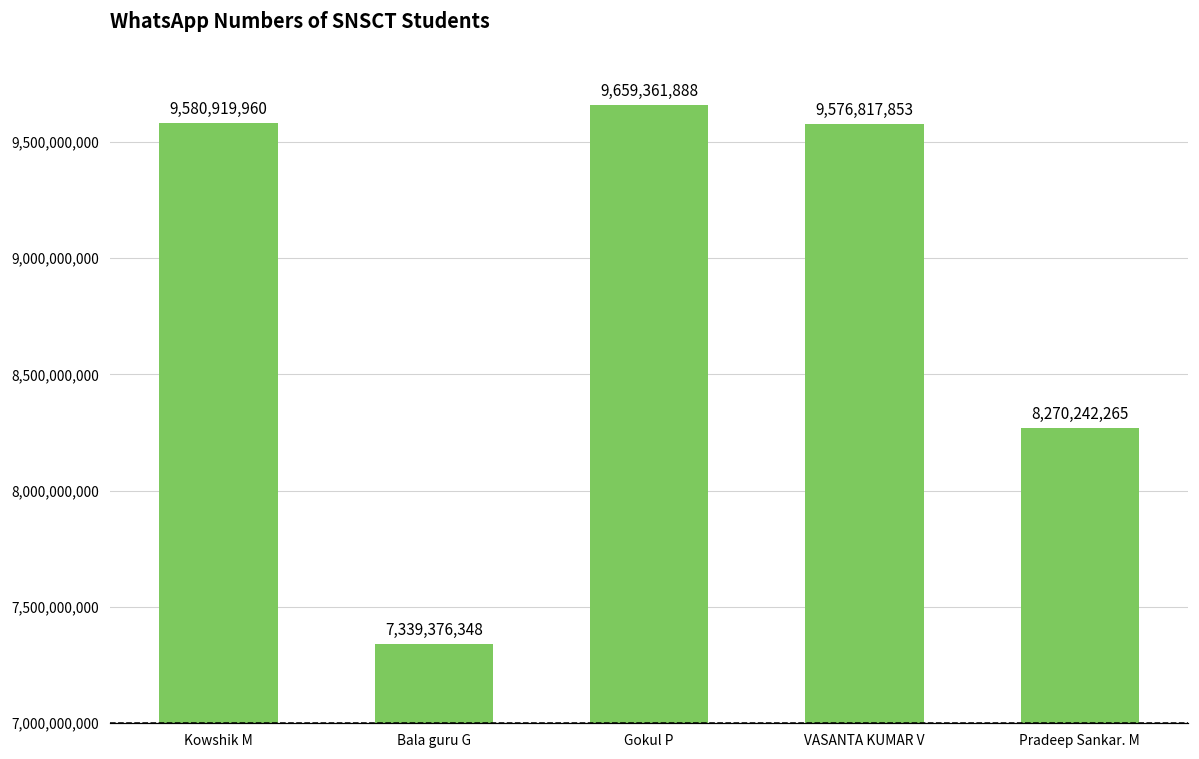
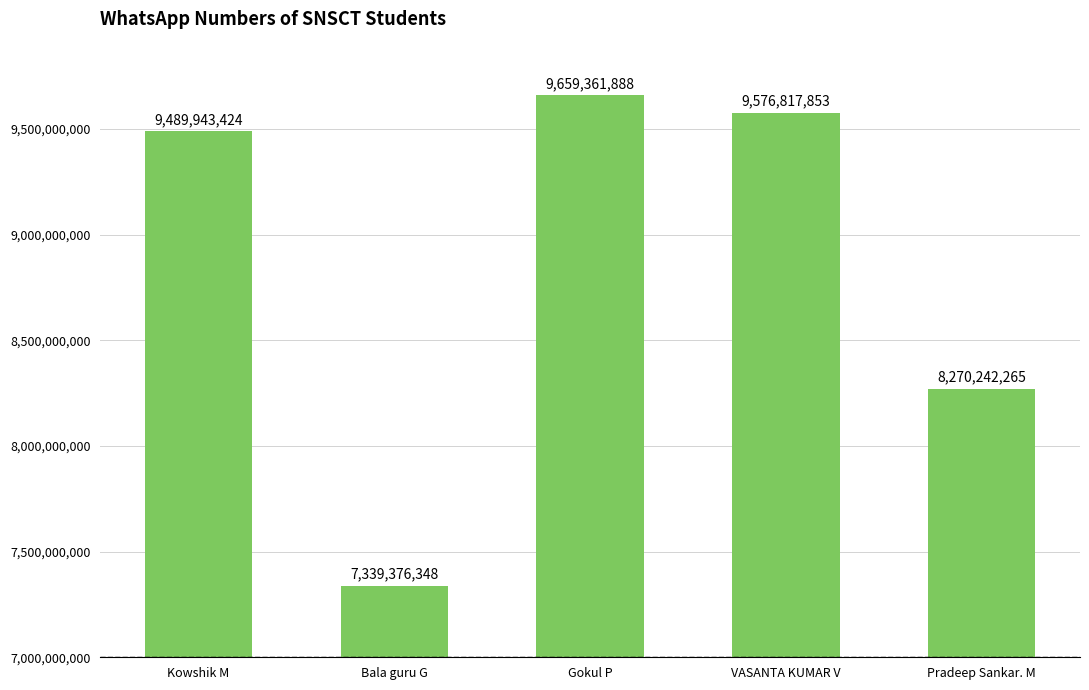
Kowshik M: 9,580,919,960 -> 9,489,943,424
